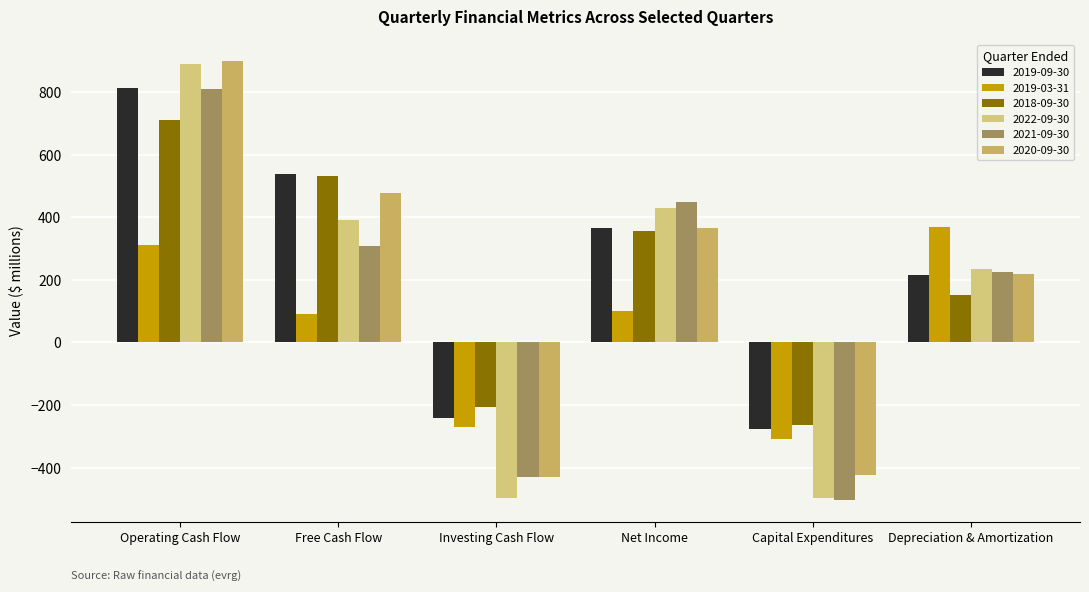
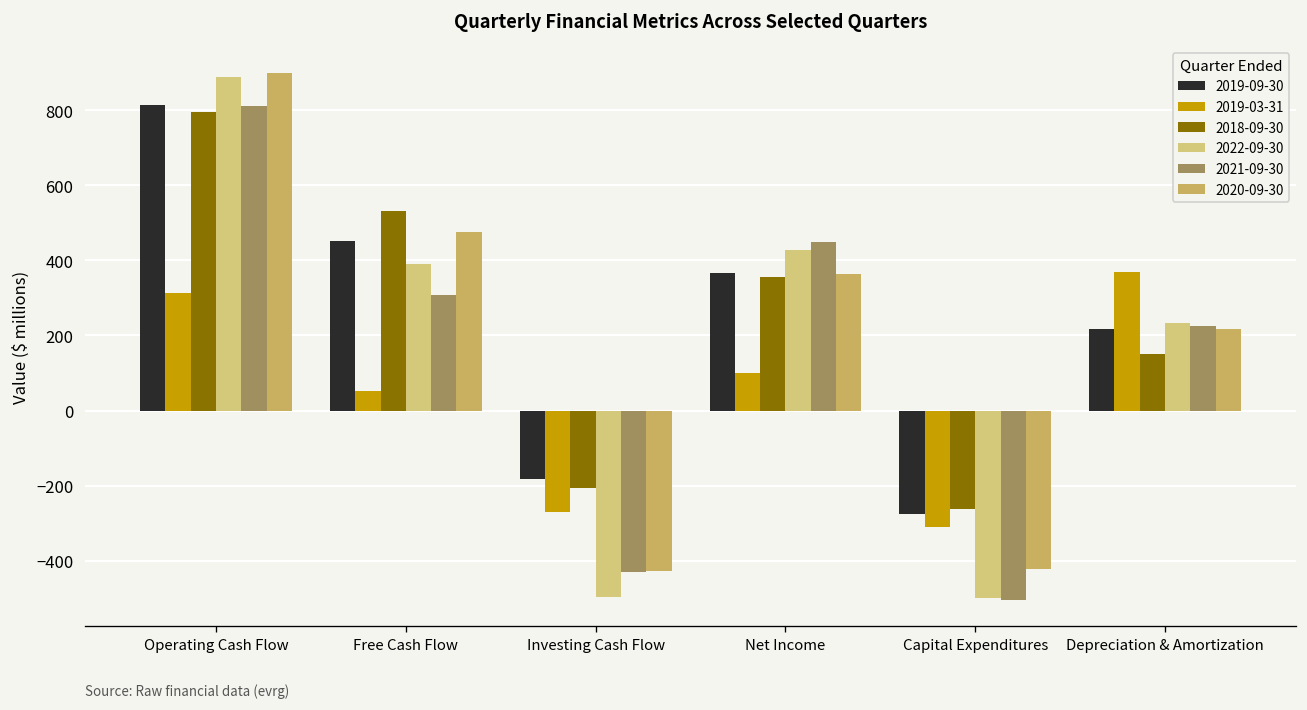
2018-09-30, Operating Cash Flow: 710 -> 790
2019-09-30, Free Cash Flow: 540 -> 450
2019-03-31, Free Cash Flow: 90 -> 50
2019-09-30, Investing Cash Flow: -240 -> -180
